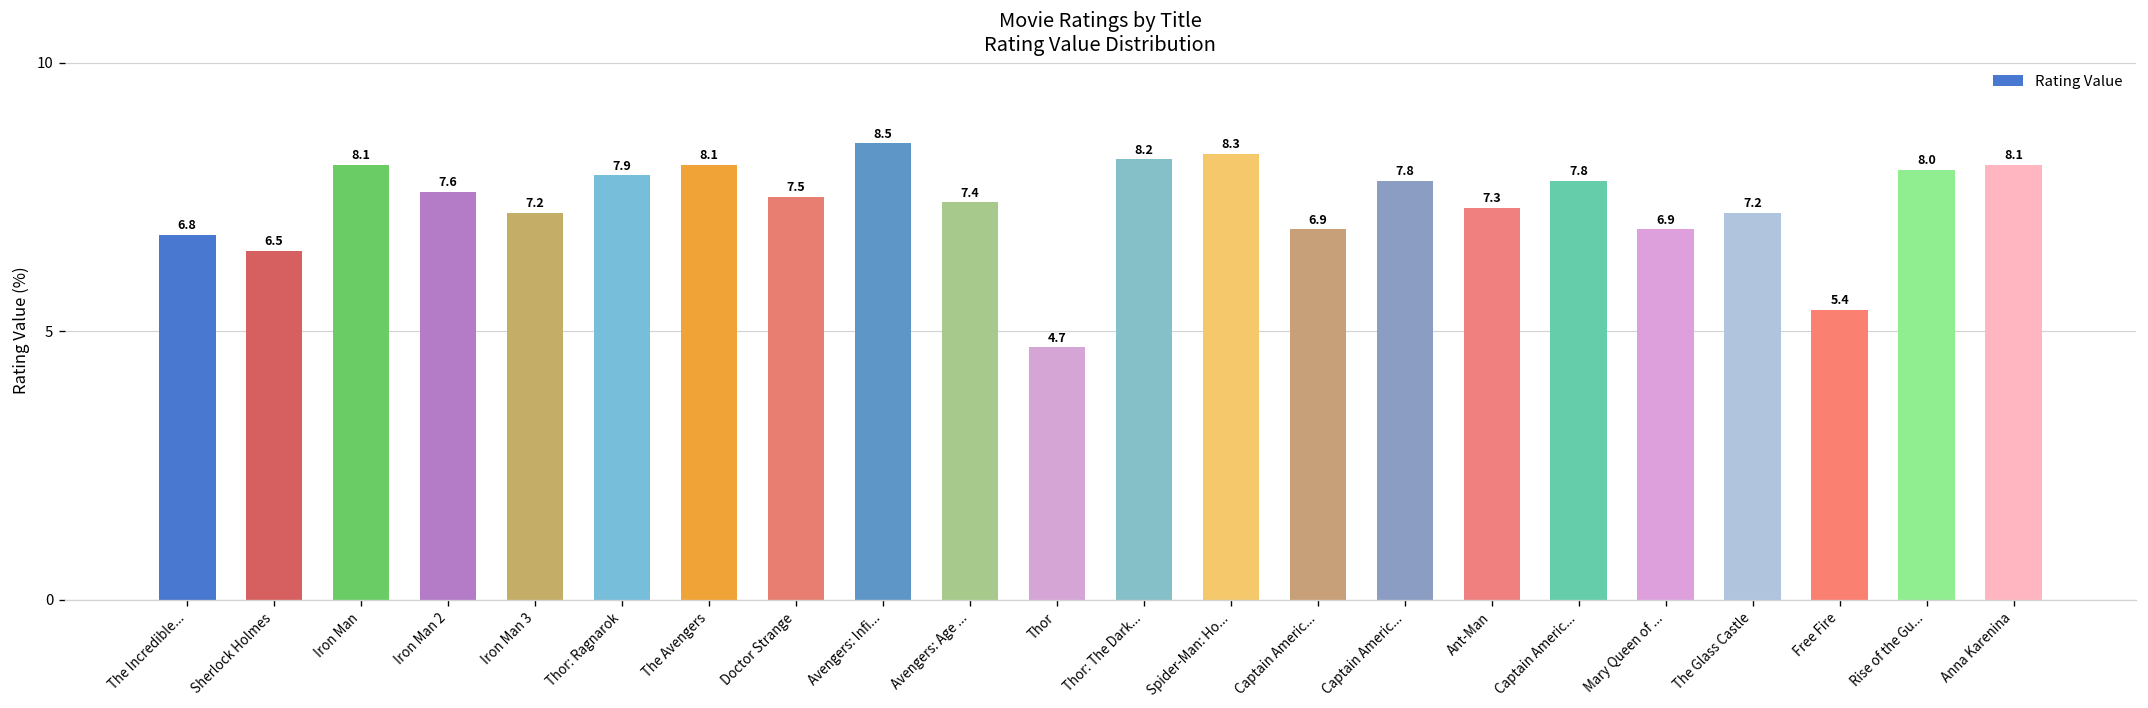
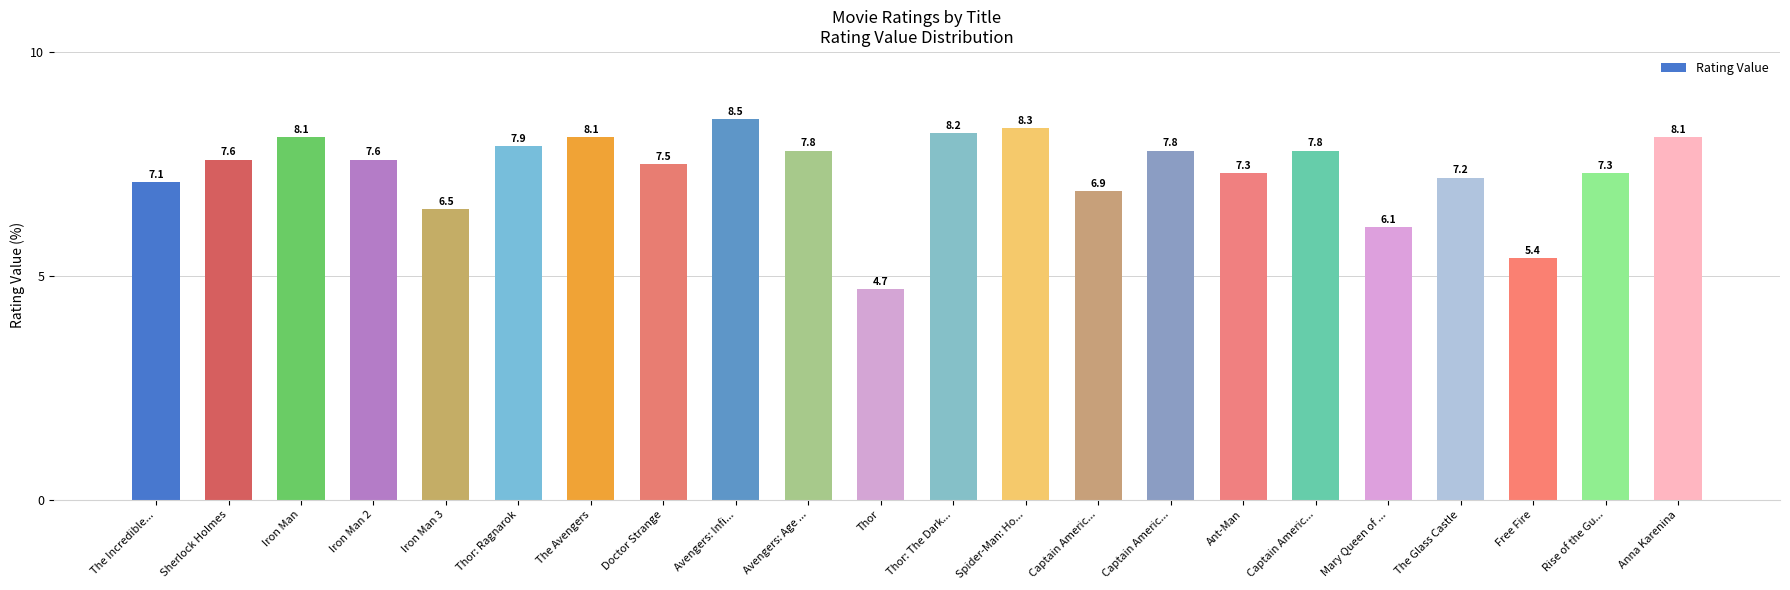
The Incredible...: 6.8 -> 7.1
Sherlock Holmes: 6.5 -> 7.6
Iron Man 3: 7.2 -> 6.5
Avengers: Age ...: 7.4 -> 7.8
Mary Queen of ...: 6.9 -> 6.1
Rise of the Gu...: 8.0 -> 7.3
